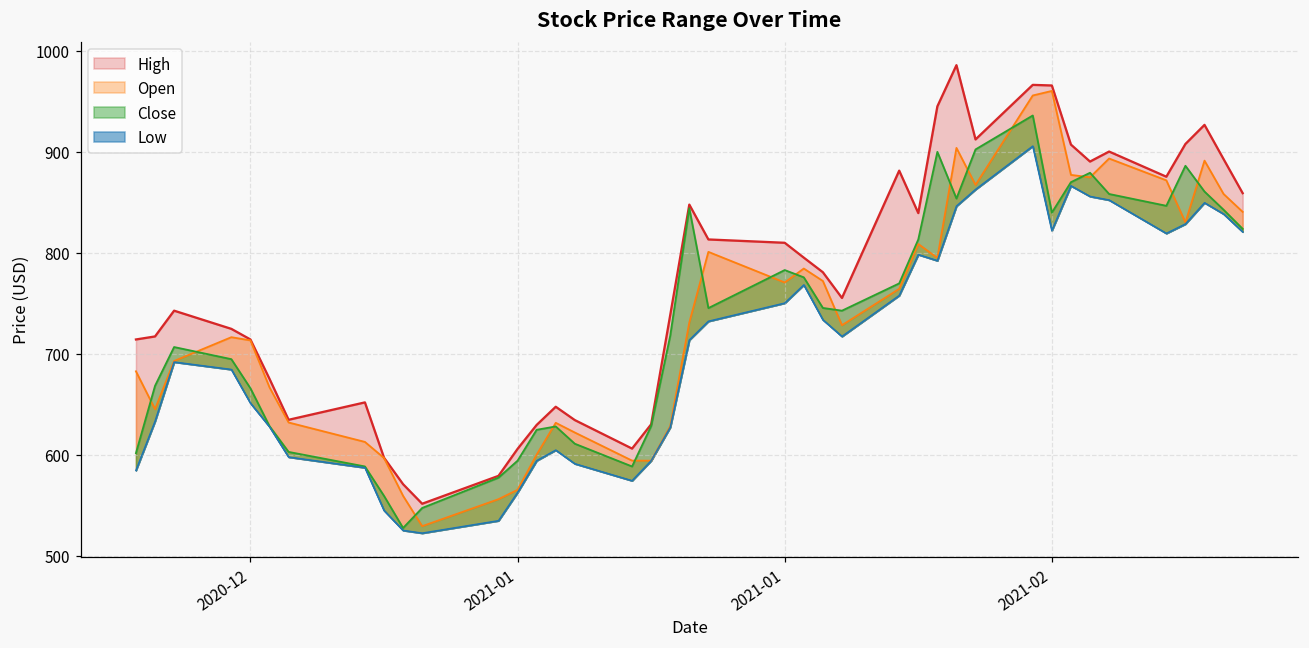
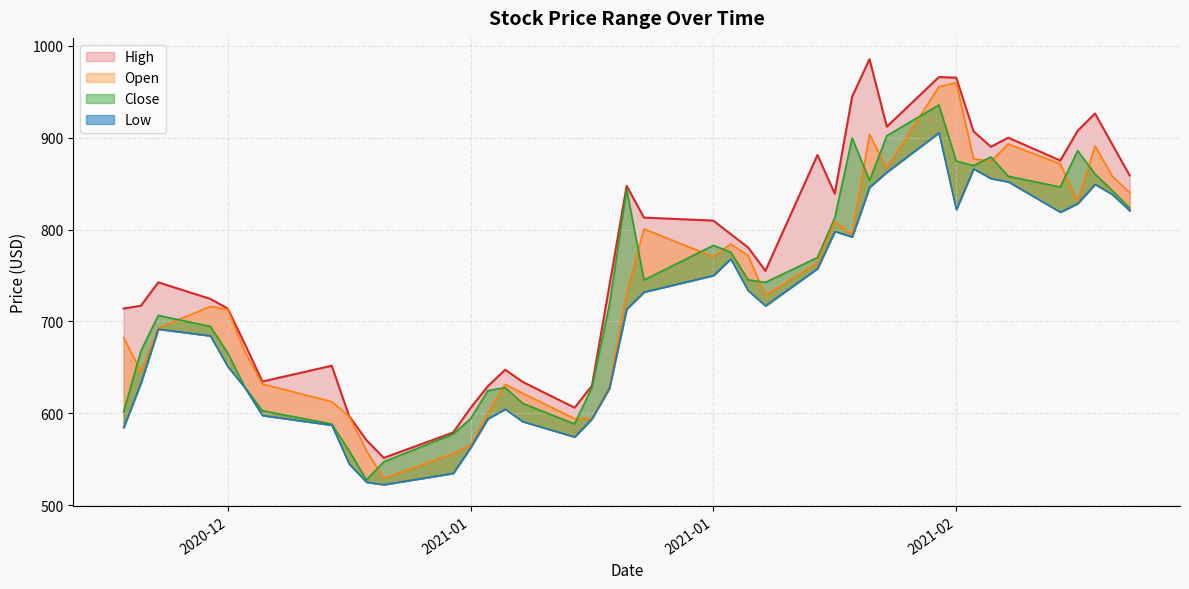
Close, 2021-02: 840 -> 870
